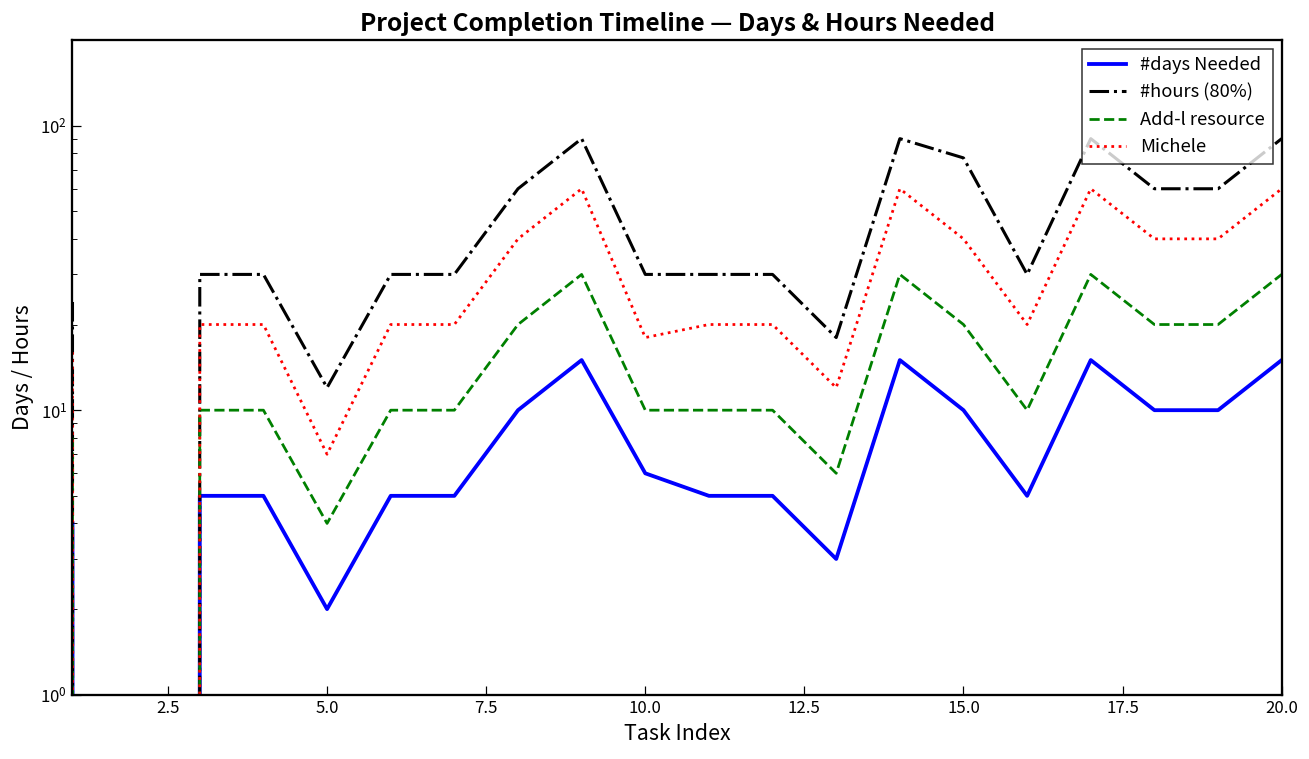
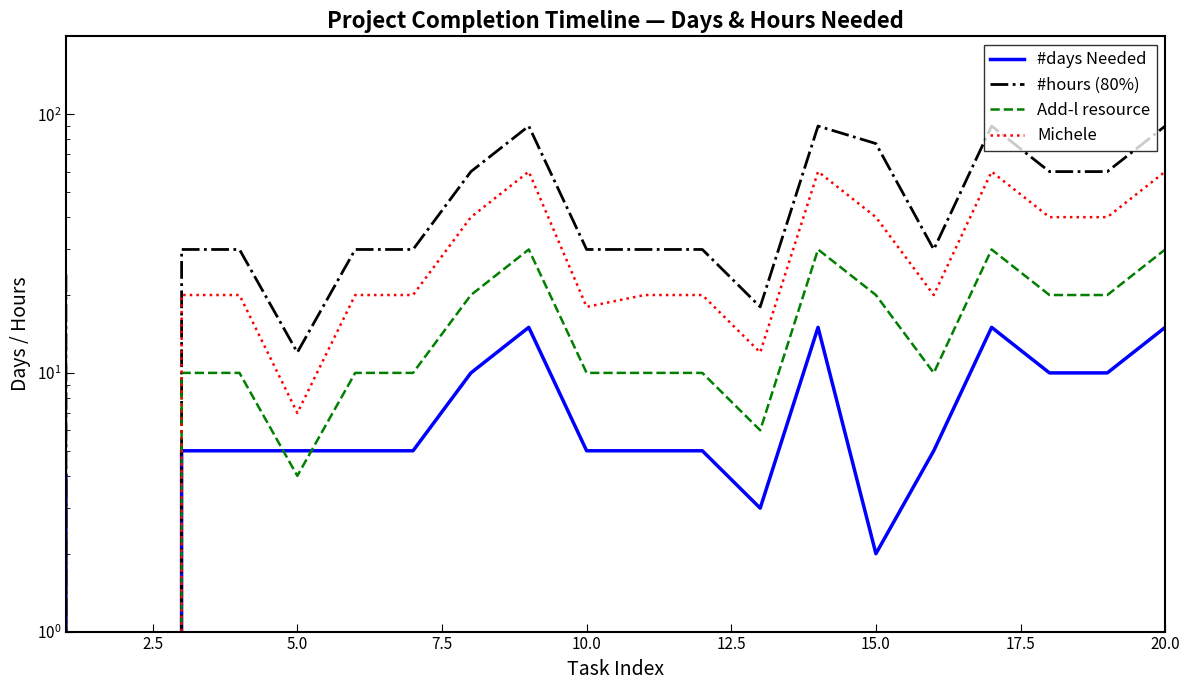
#days Needed, 5.0: 2 -> 5
#days Needed, 10.0: 6 -> 5
#days Needed, 15.0: 10 -> 2
